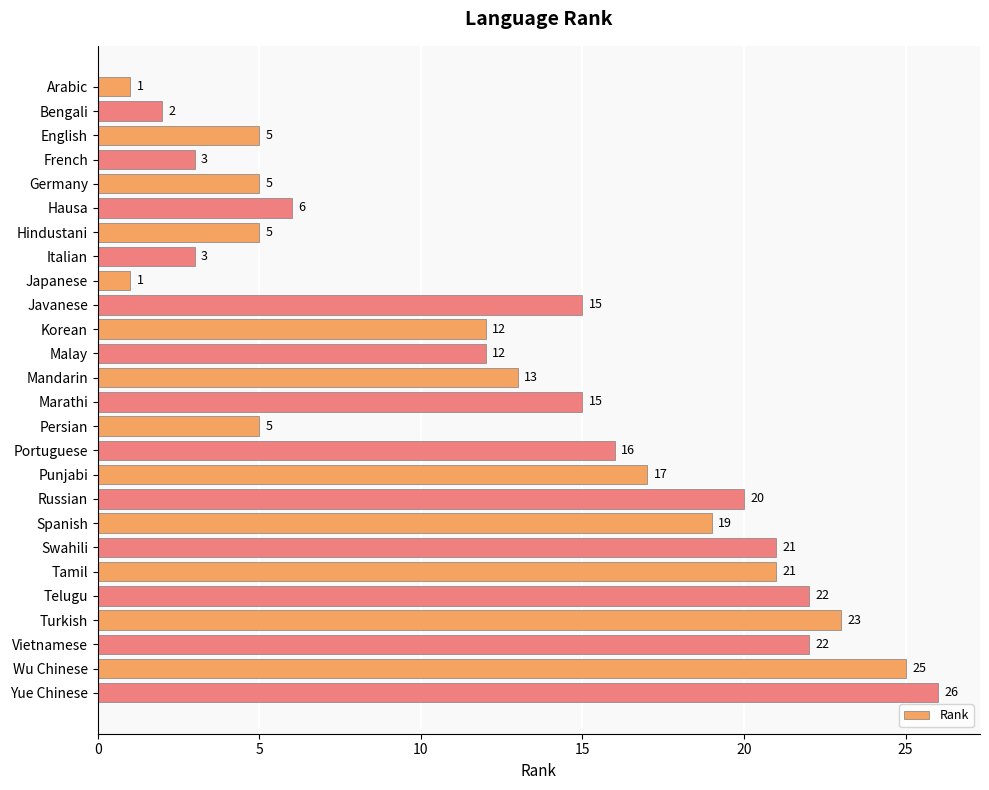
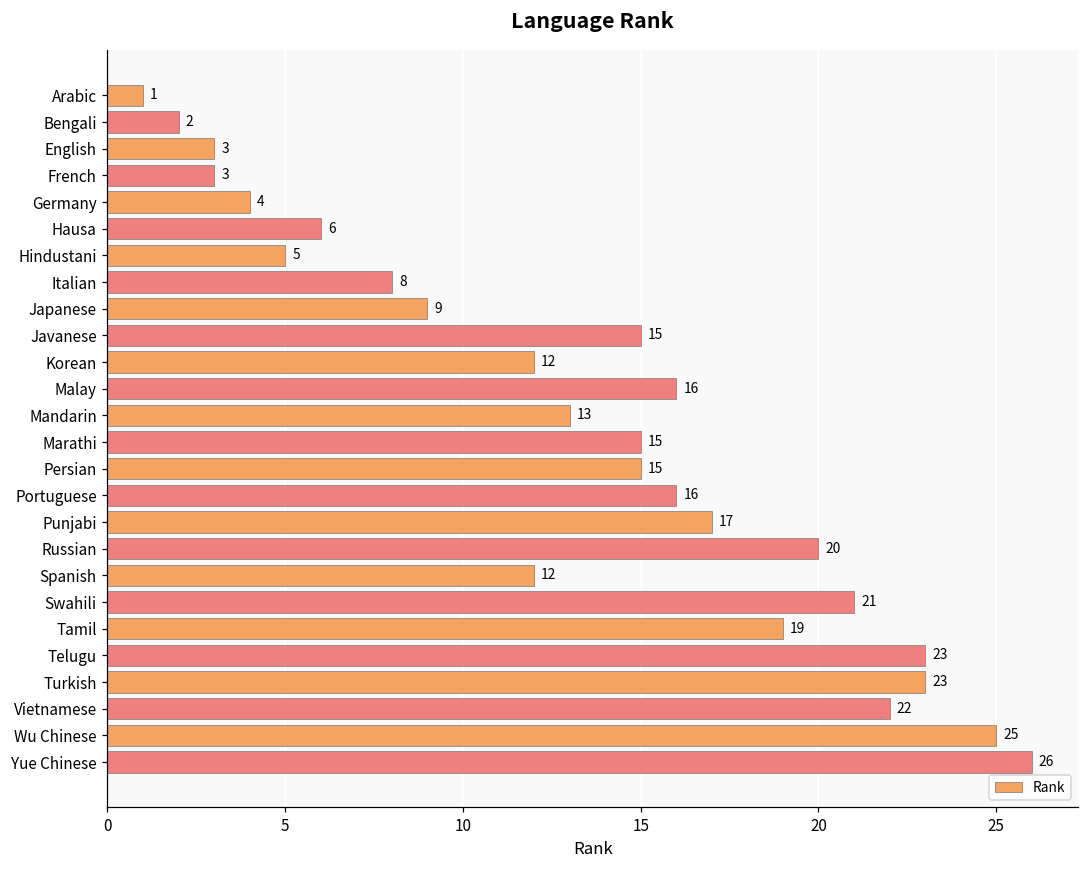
English: 5 -> 3
Germany: 5 -> 4
Italian: 3 -> 8
Japanese: 1 -> 9
Malay: 12 -> 16
Persian: 5 -> 15
Spanish: 19 -> 12
Tamil: 21 -> 19
Telugu: 22 -> 23
